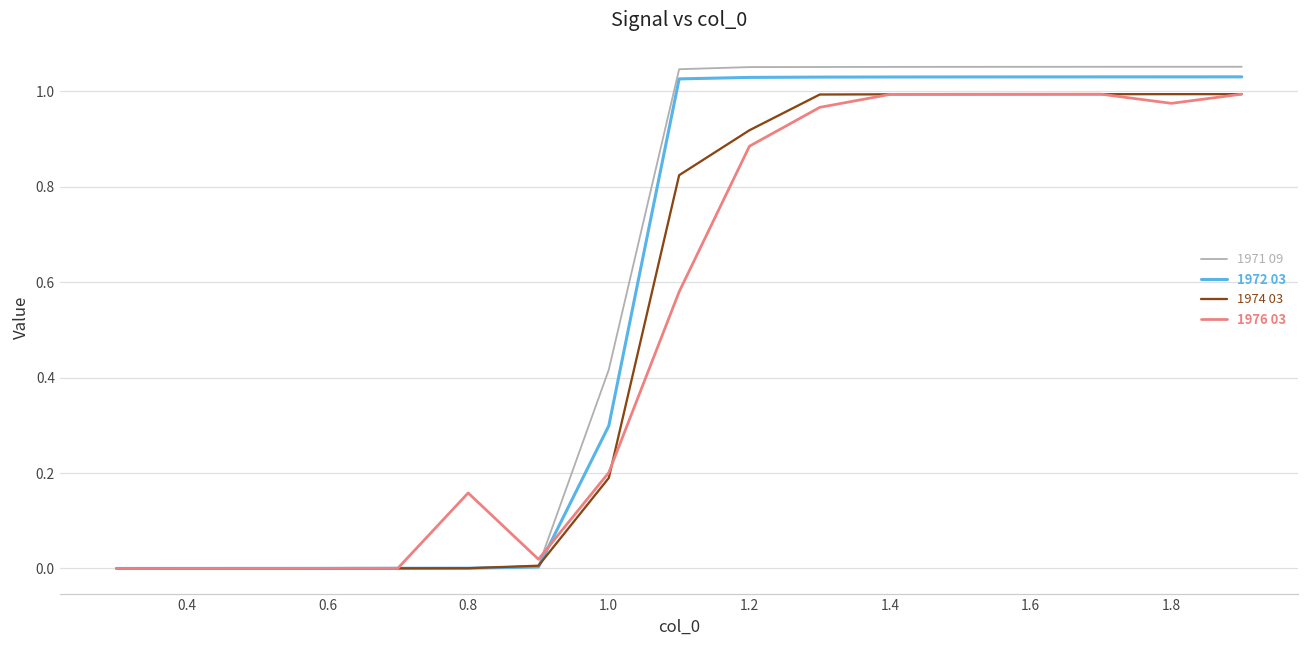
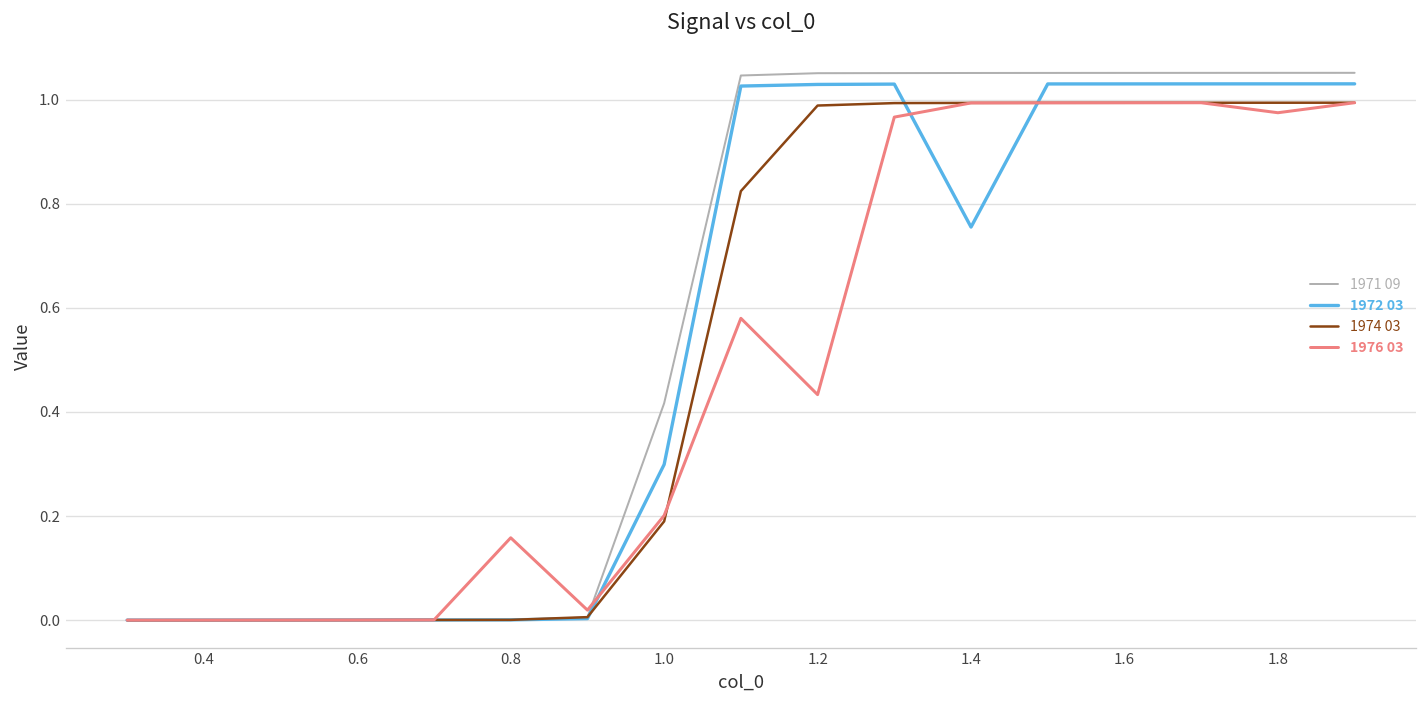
1974 03, 1.2: 0.92 -> 0.99
1976 03, 1.2: 0.89 -> 0.43
1972 03, 1.4: 1.03 -> 0.76
